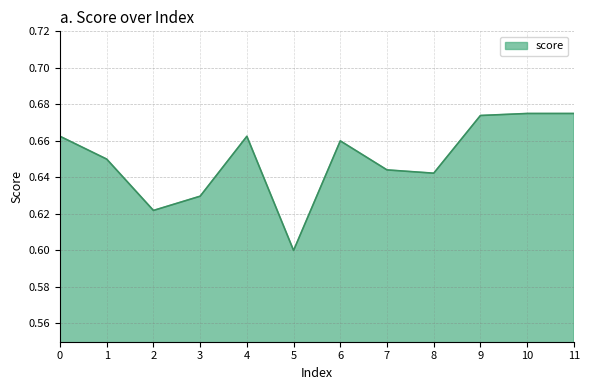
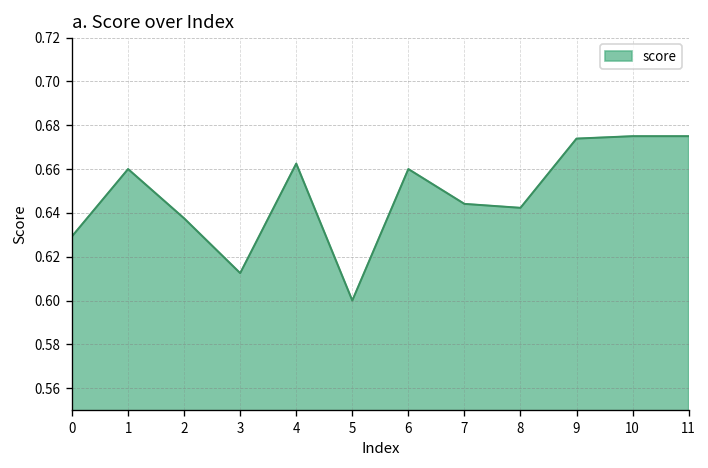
0: 0.663 -> 0.629
1: 0.65 -> 0.66
2: 0.622 -> 0.638
3: 0.630 -> 0.613
